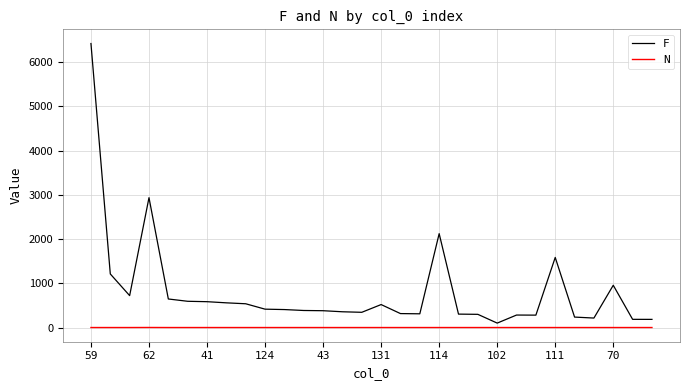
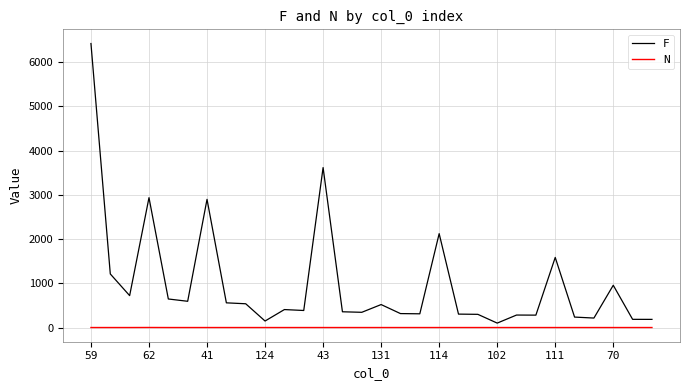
F, 41: 600 -> 2900
F, 124: 400 -> 100
F, 43: 400 -> 3600
